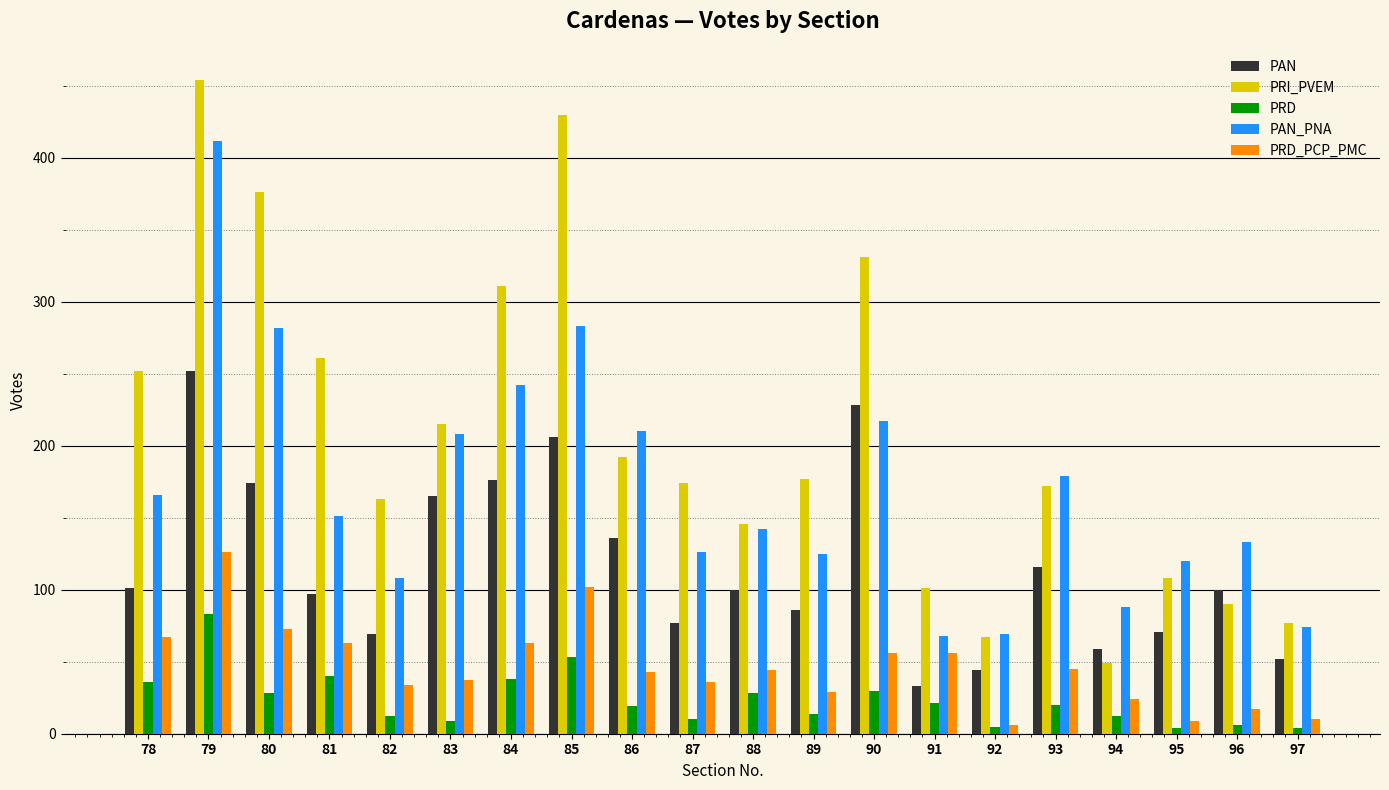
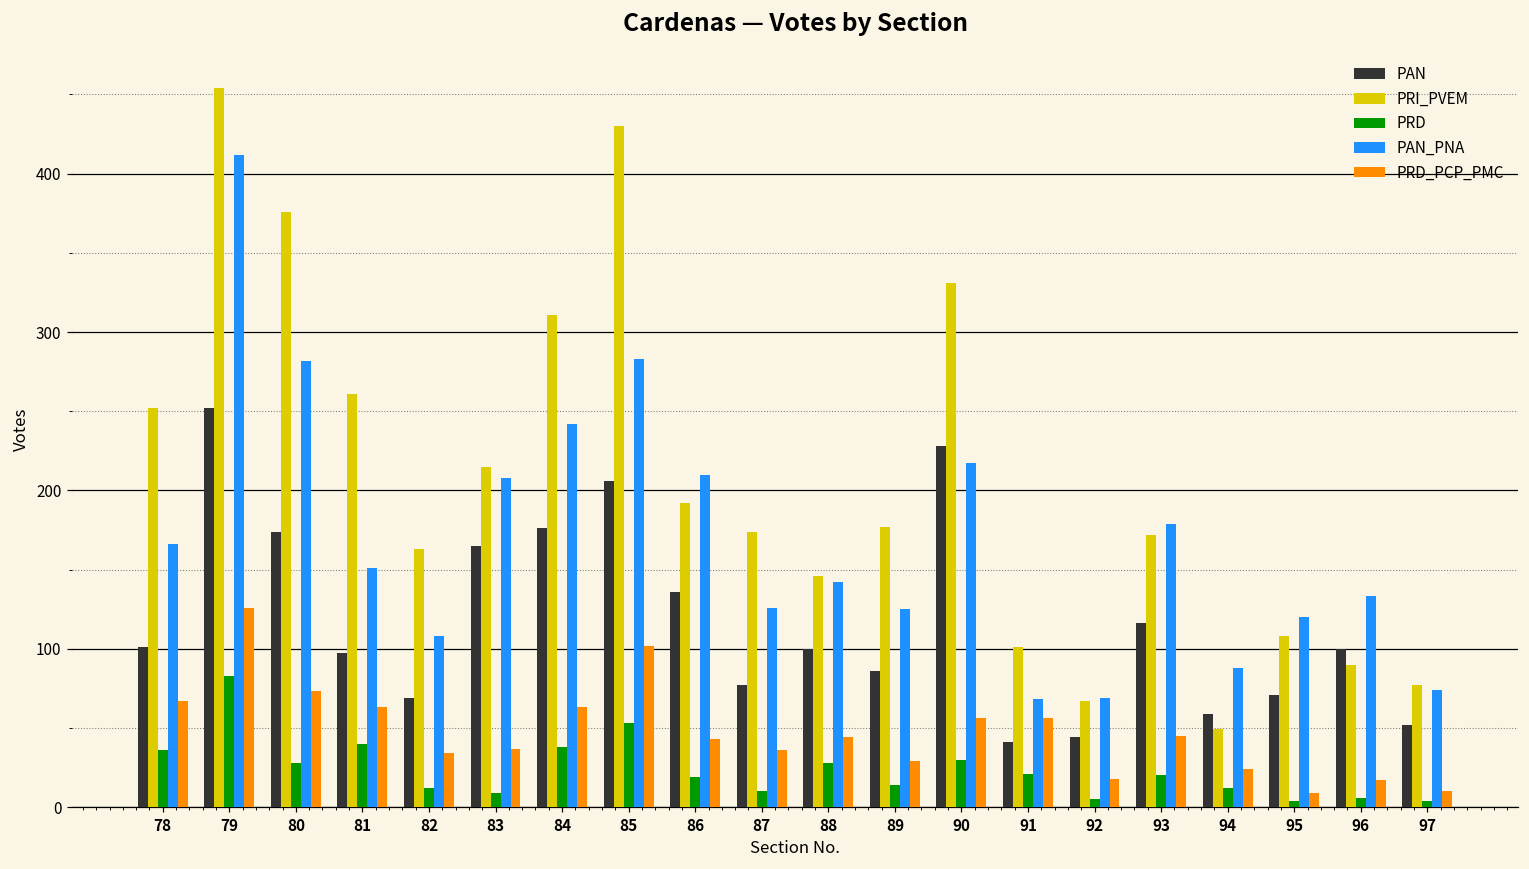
PAN, 91: 33 -> 41
PRD_PCP_PMC, 92: 6 -> 18
